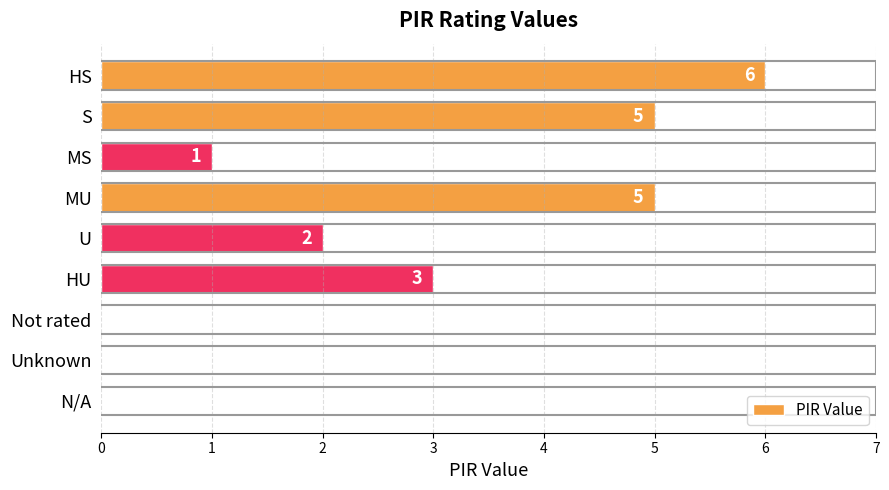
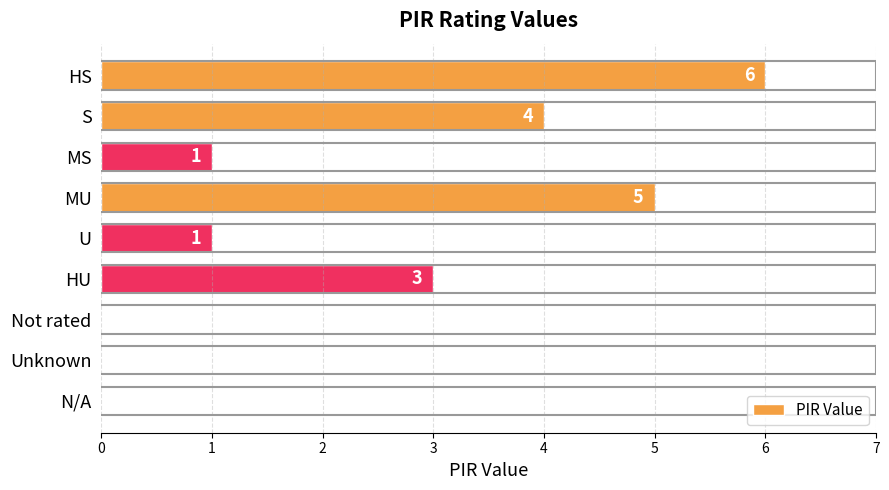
S: 5 -> 4
U: 2 -> 1
